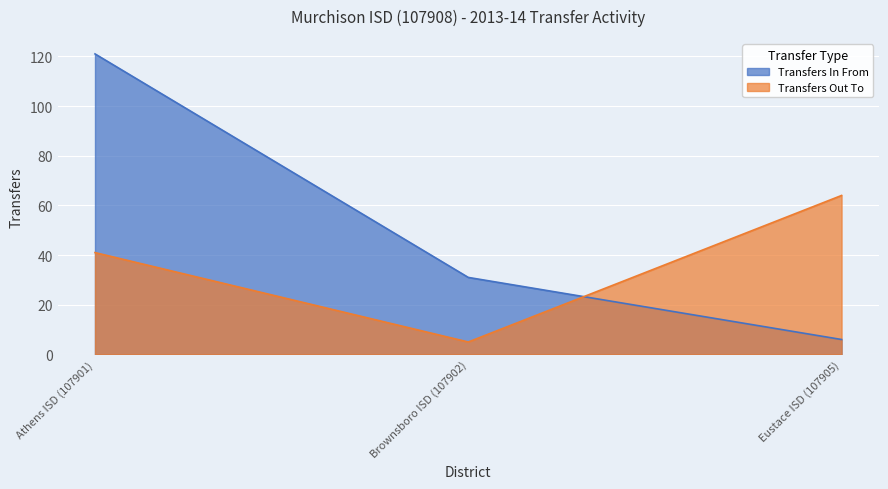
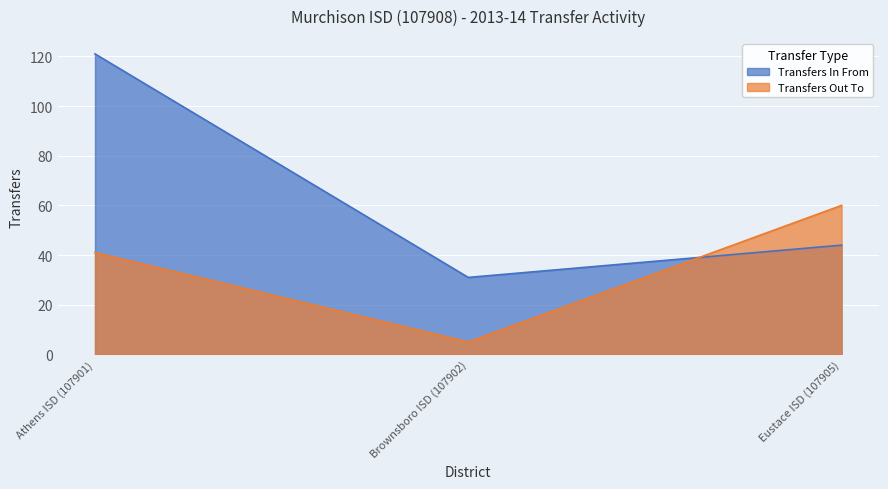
Transfers In From, Eustace ISD (107905): 6 -> 44
Transfers Out To, Eustace ISD (107905): 64 -> 60
